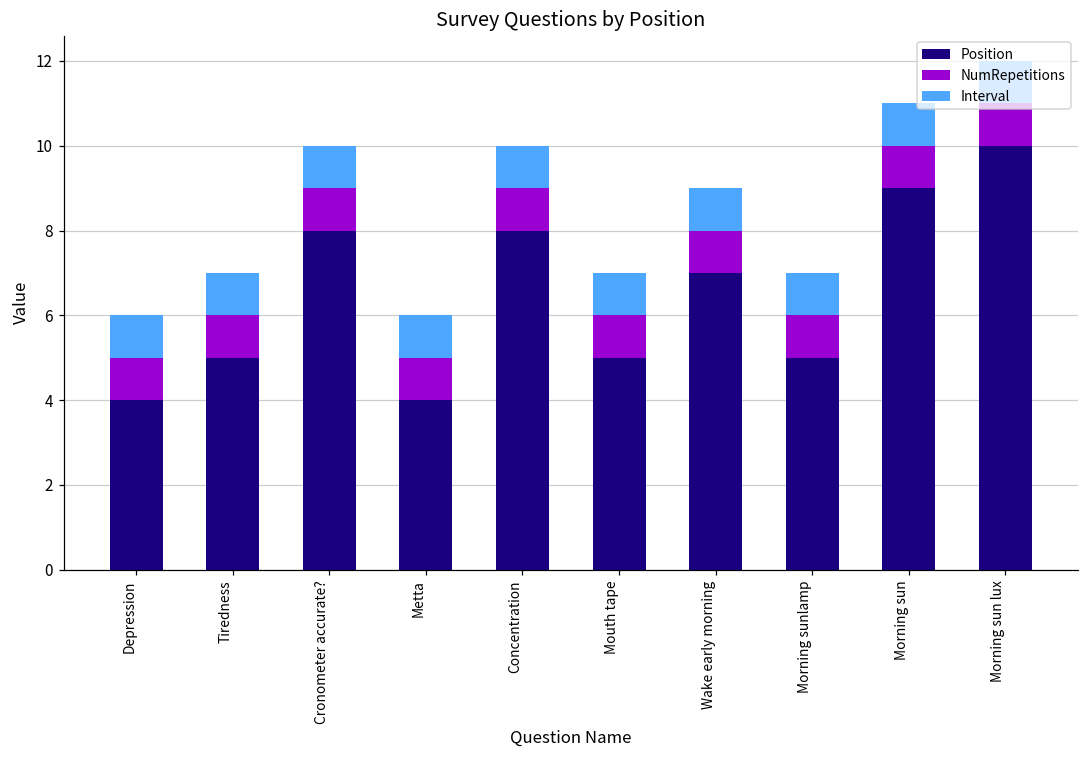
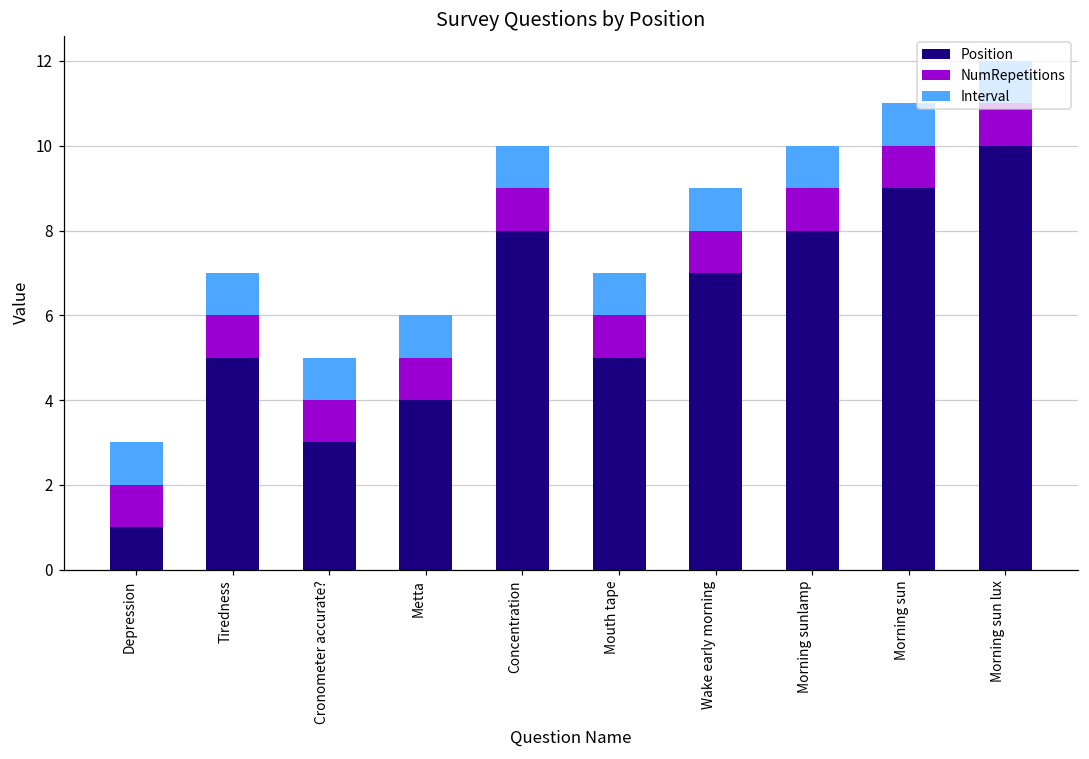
Position, Depression: 4 -> 1
Position, Cronometer accurate?: 8 -> 3
Position, Morning sunlamp: 5 -> 8
